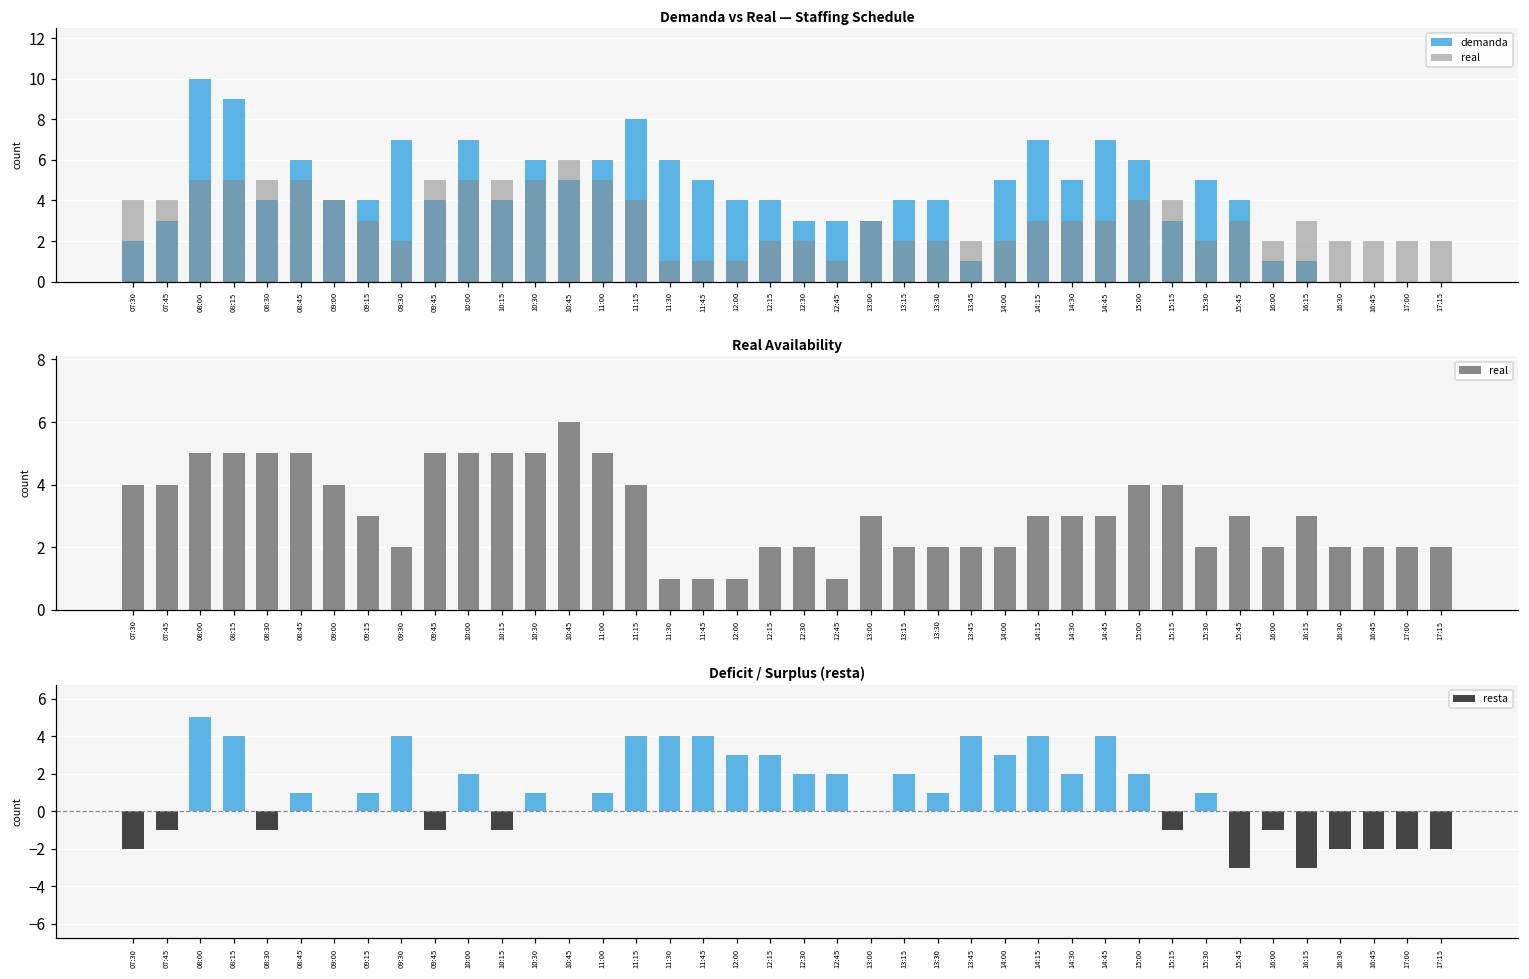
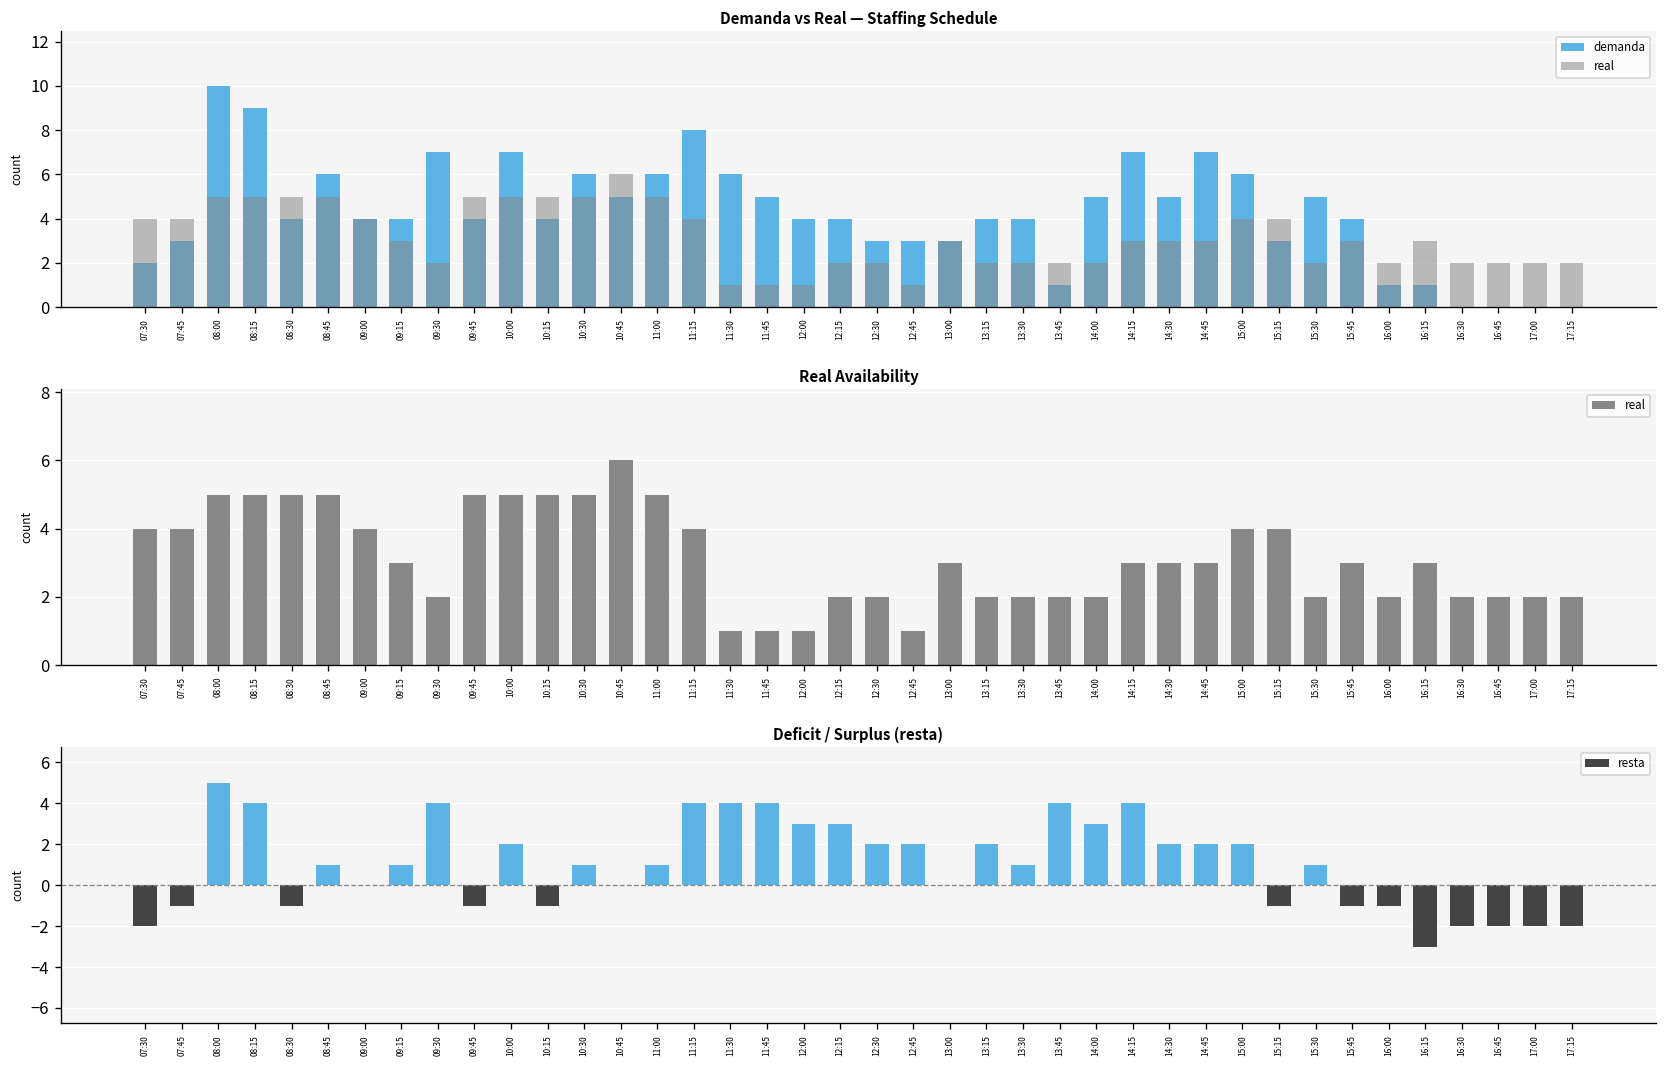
Deficit / Surplus (resta), 14:45: 4 -> 2
Deficit / Surplus (resta), 15:45: -3 -> -1
